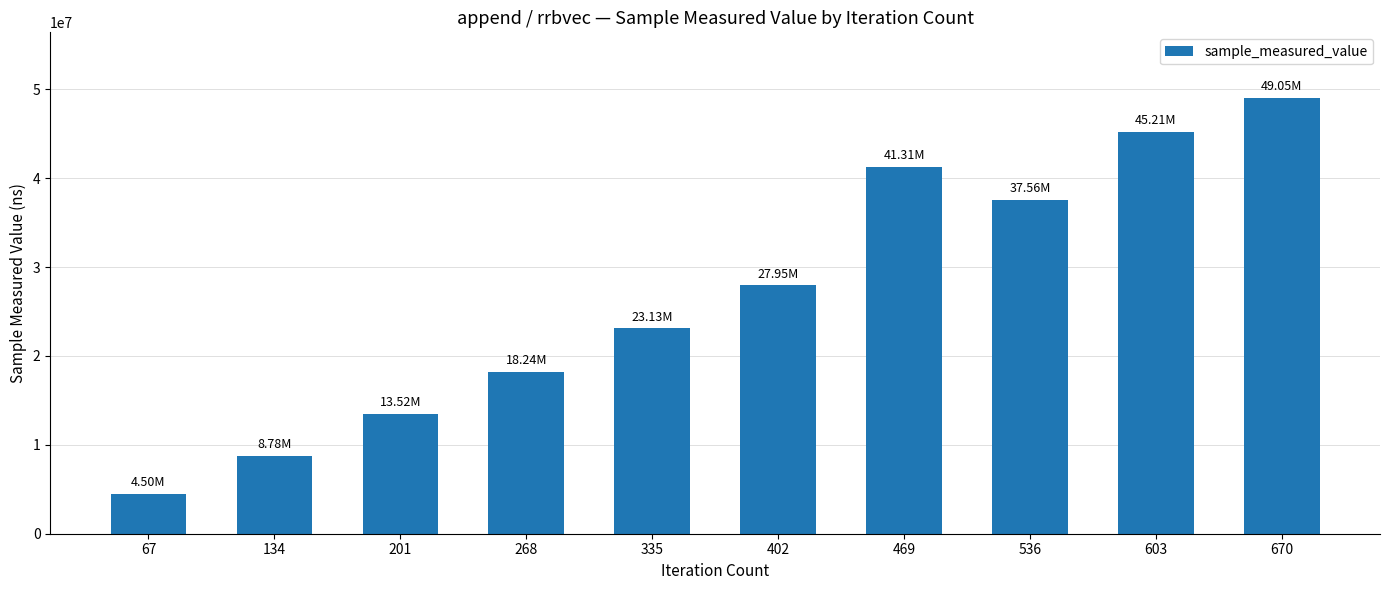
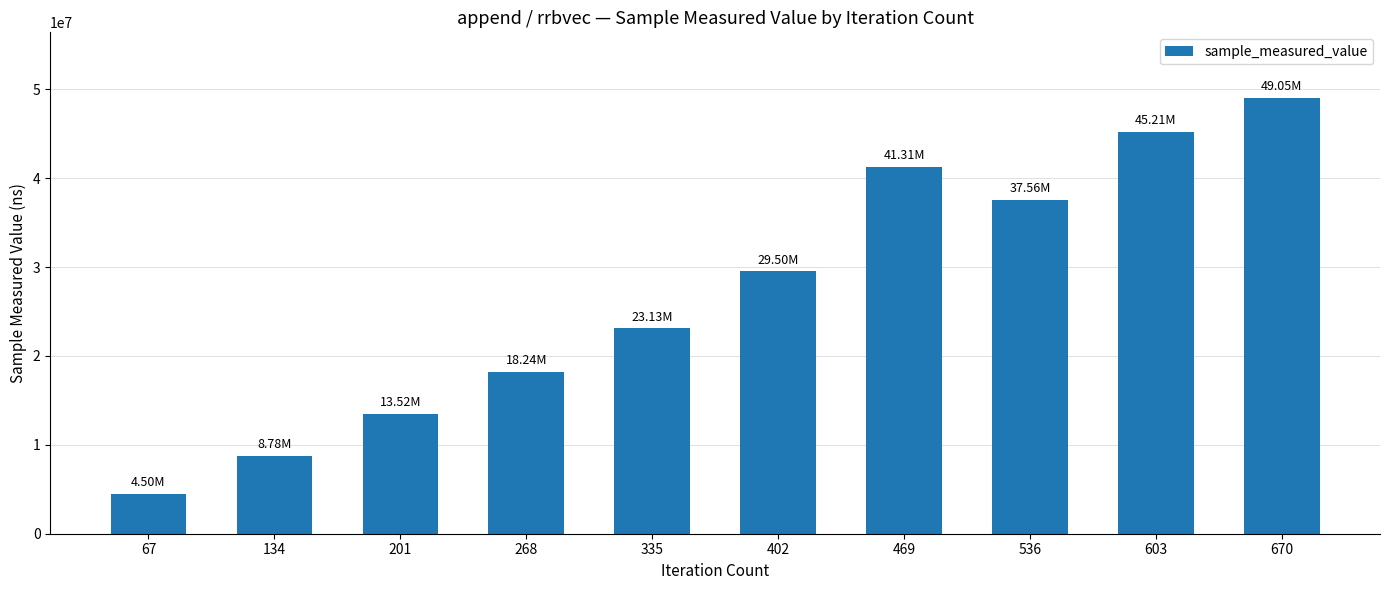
402: 27.95M -> 29.50M
